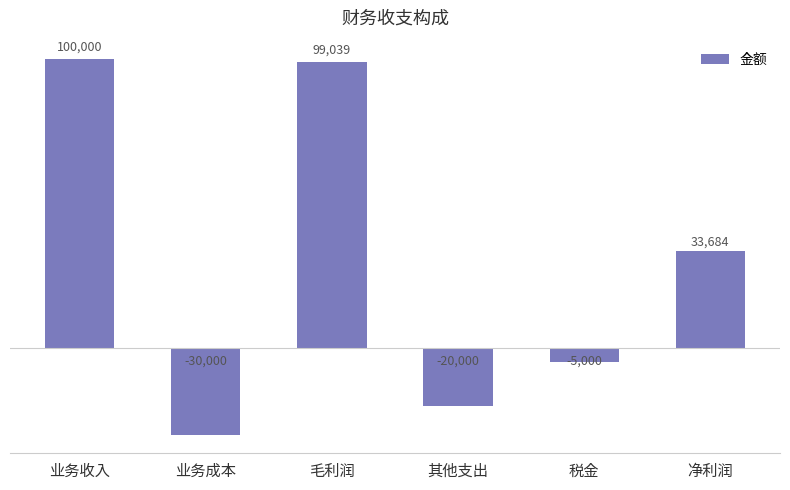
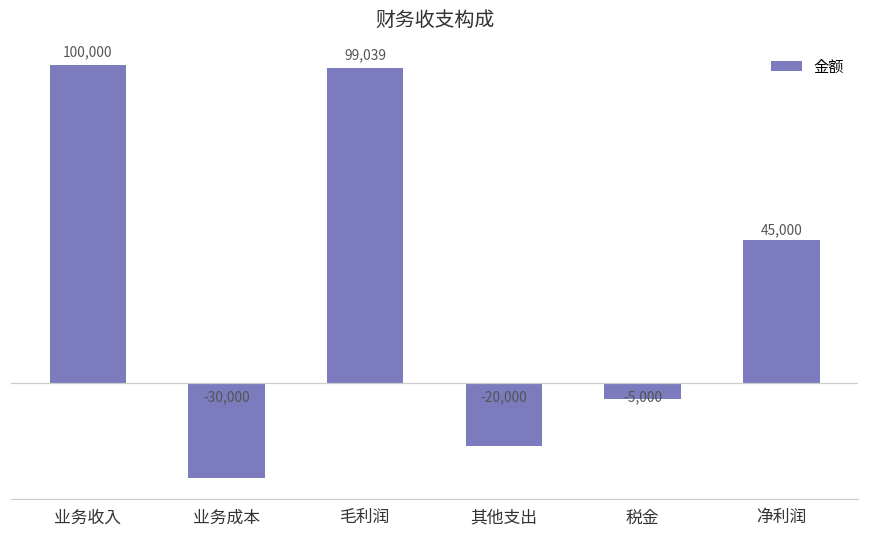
净利润: 33,684 -> 45,000
